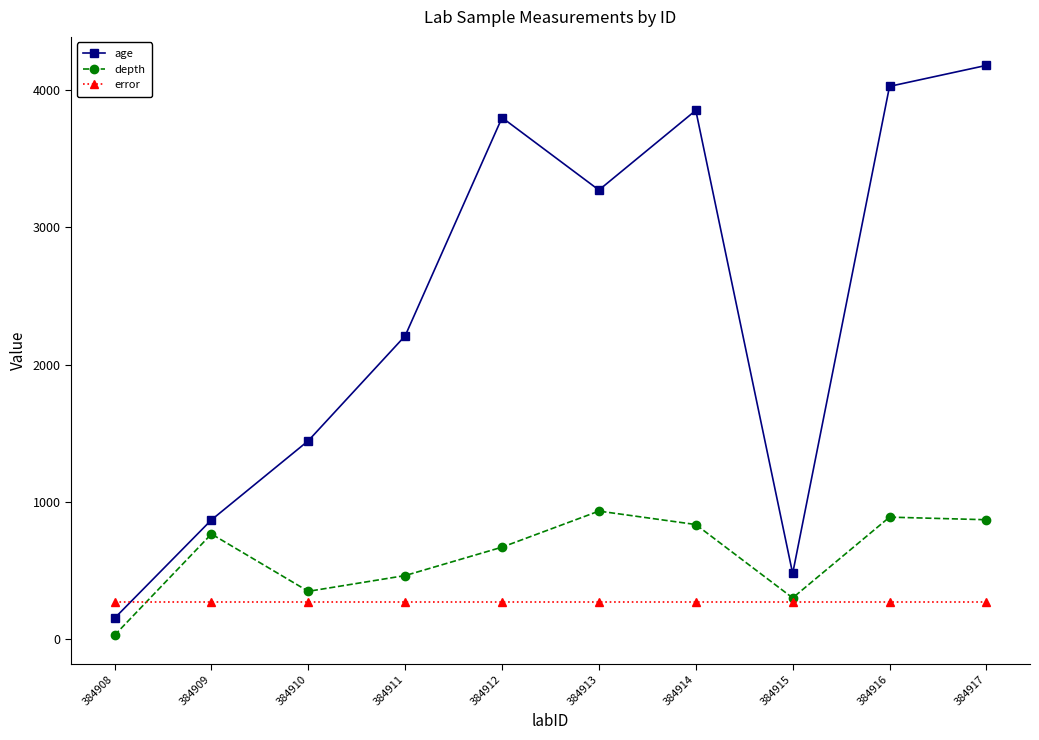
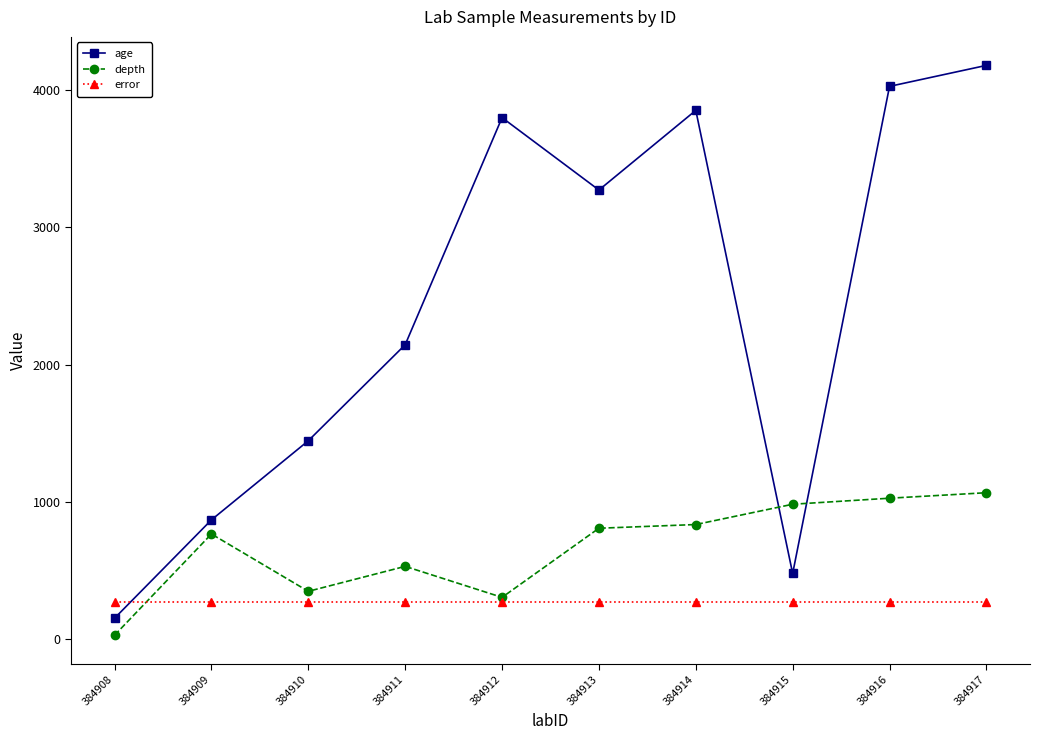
age, 384911: 2210 -> 2150
depth, 384911: 460 -> 530
depth, 384912: 670 -> 300
depth, 384913: 930 -> 810
depth, 384915: 300 -> 980
depth, 384916: 890 -> 1030
depth, 384917: 870 -> 1070
